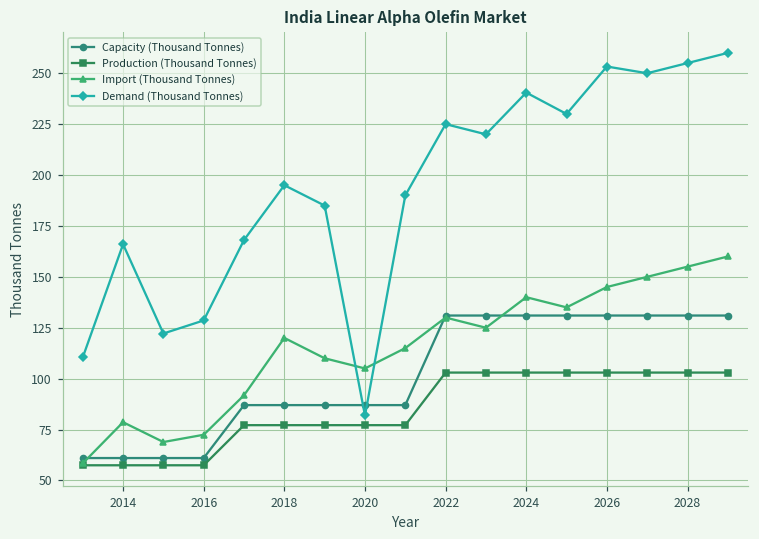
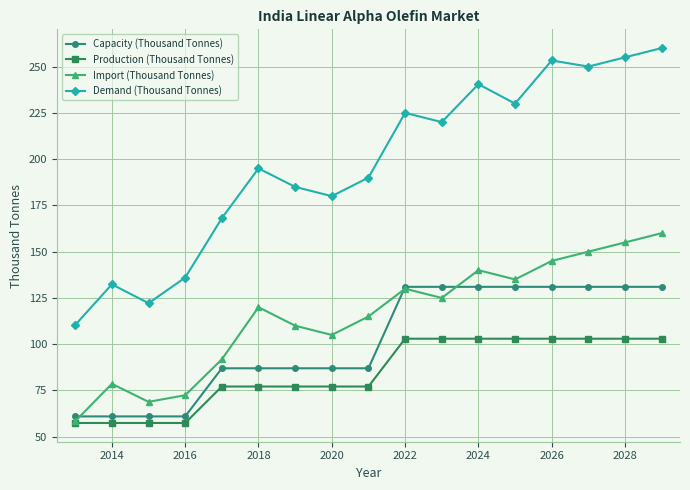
Demand (Thousand Tonnes), 2014: 166 -> 132
Demand (Thousand Tonnes), 2016: 129 -> 136
Demand (Thousand Tonnes), 2020: 82 -> 180
